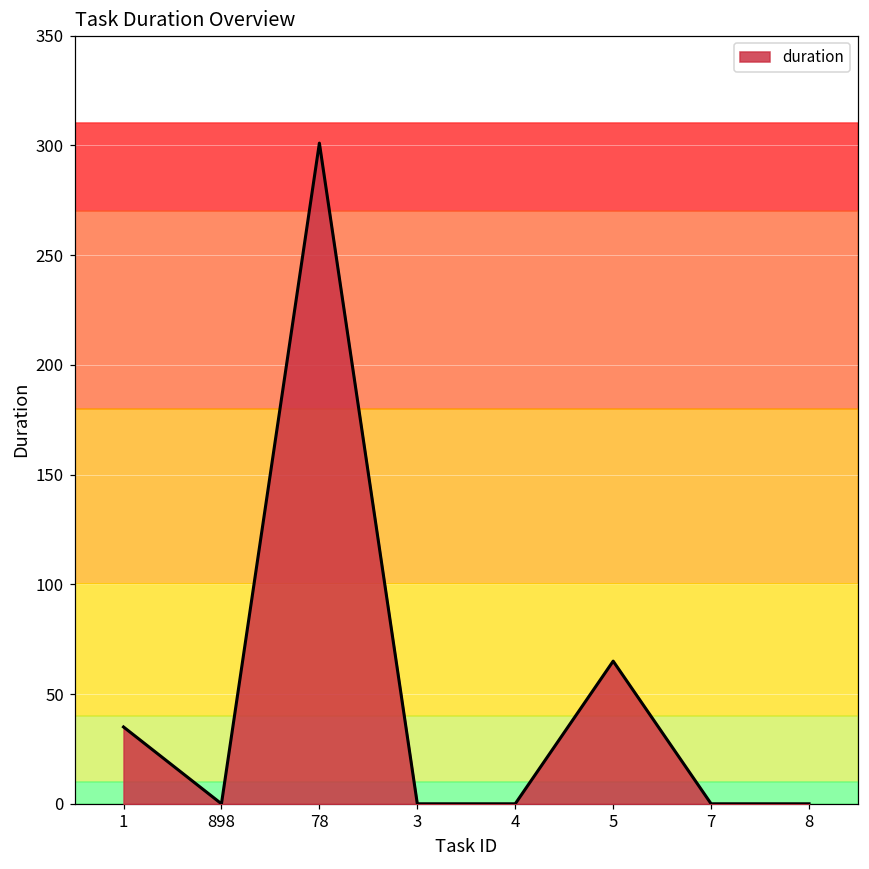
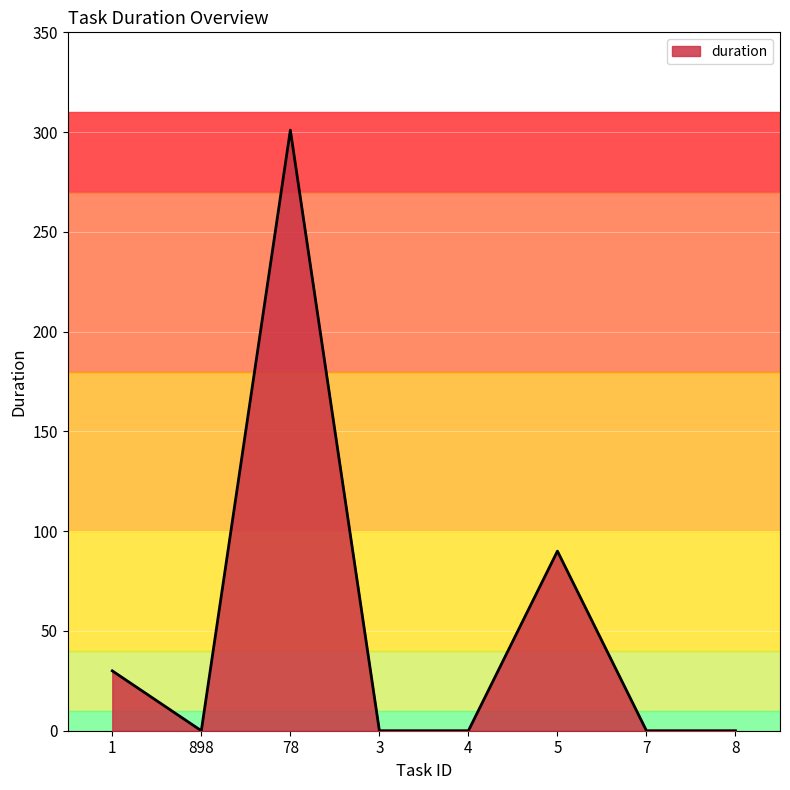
1: 35 -> 30
5: 65 -> 90
